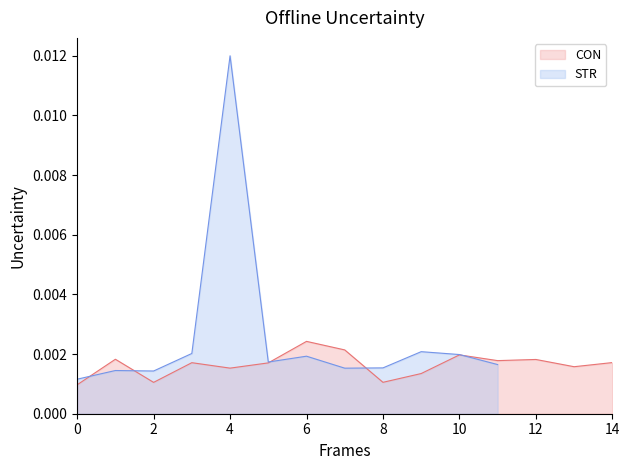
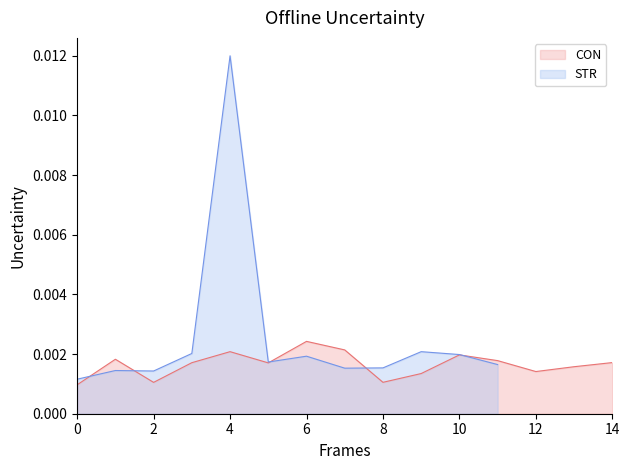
CON, 4: 0.0015 -> 0.0021
CON, 12: 0.0018 -> 0.0014
